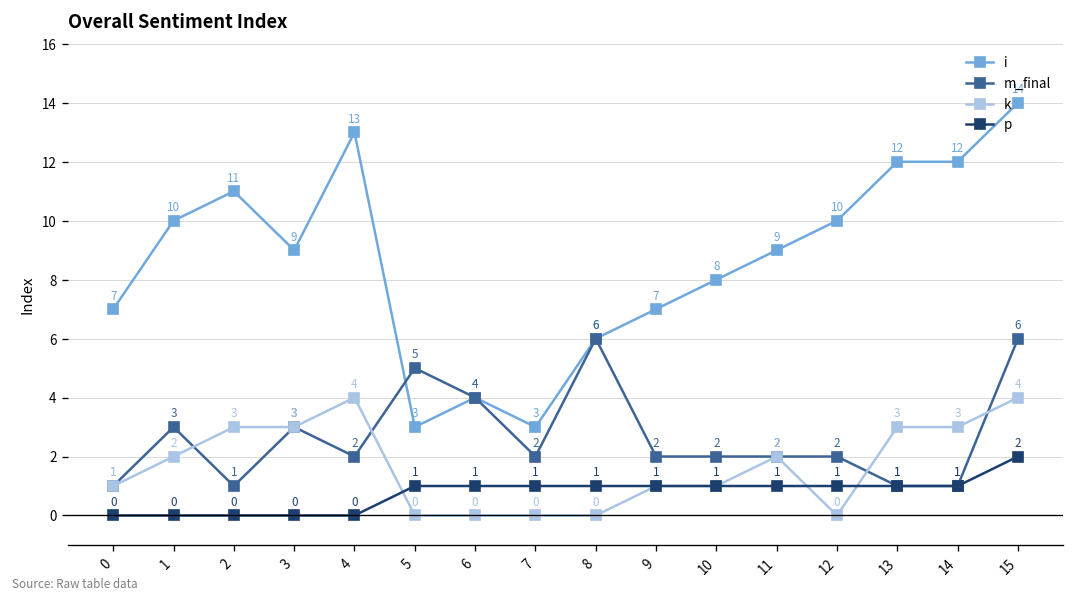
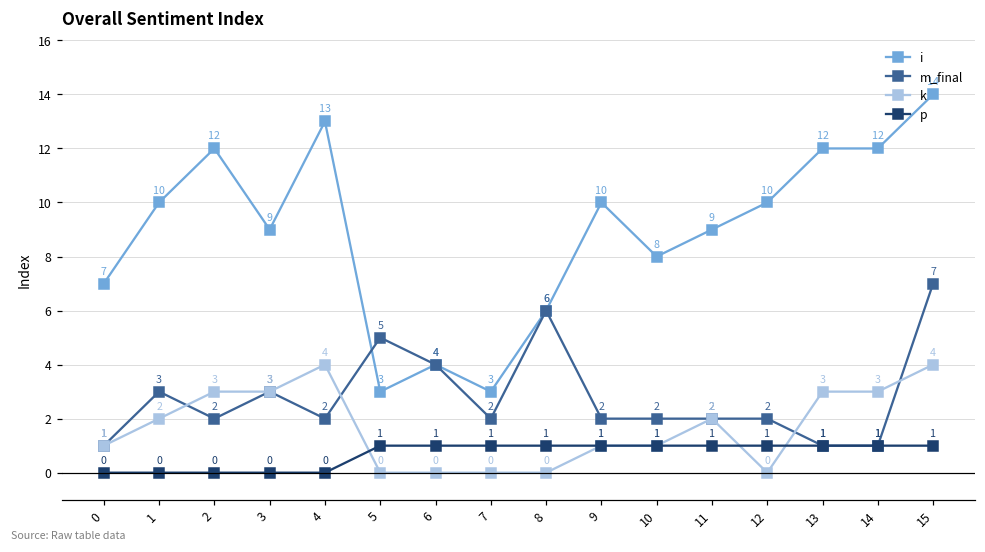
i, 2: 11 -> 12
m_final, 2: 1 -> 2
i, 9: 7 -> 10
m_final, 15: 6 -> 7
p, 15: 2 -> 1
